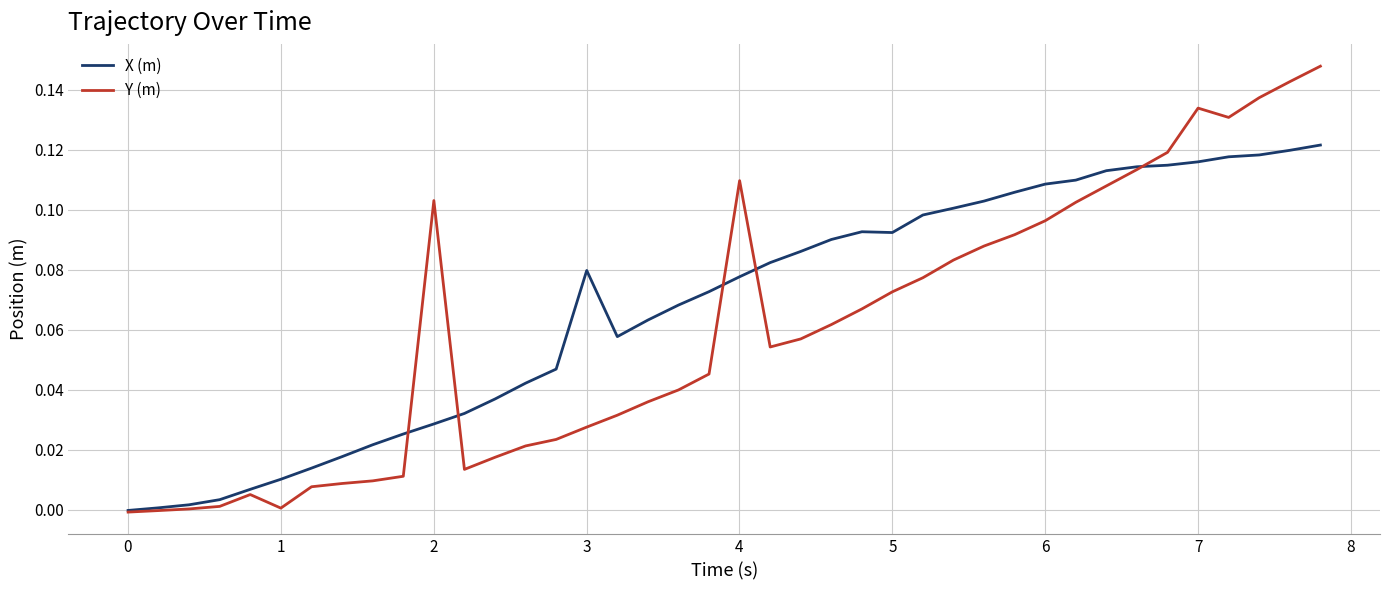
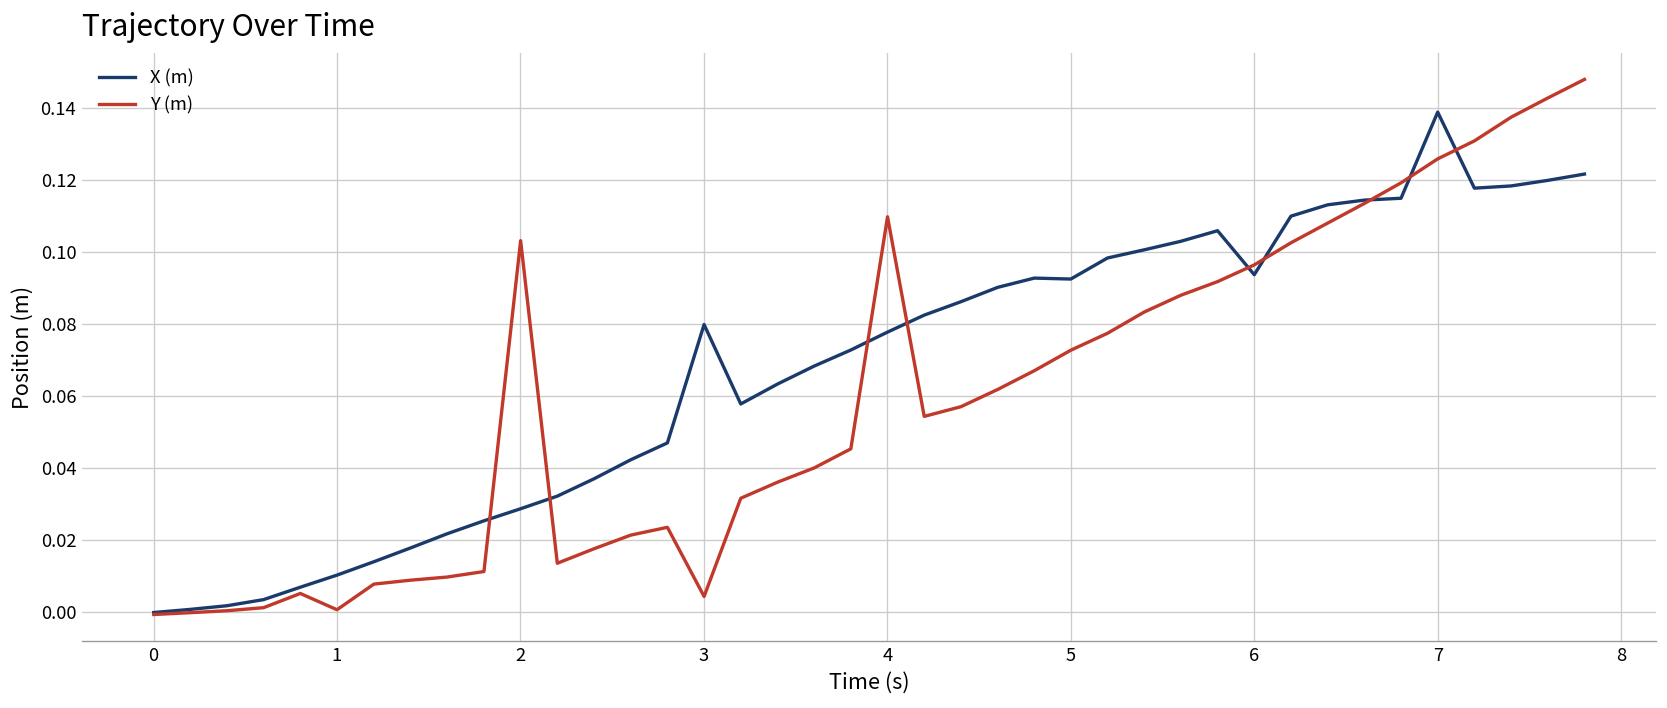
Y (m), 3: 0.028 -> 0.004
X (m), 6: 0.109 -> 0.094
X (m), 7: 0.116 -> 0.139
Y (m), 7: 0.134 -> 0.126
